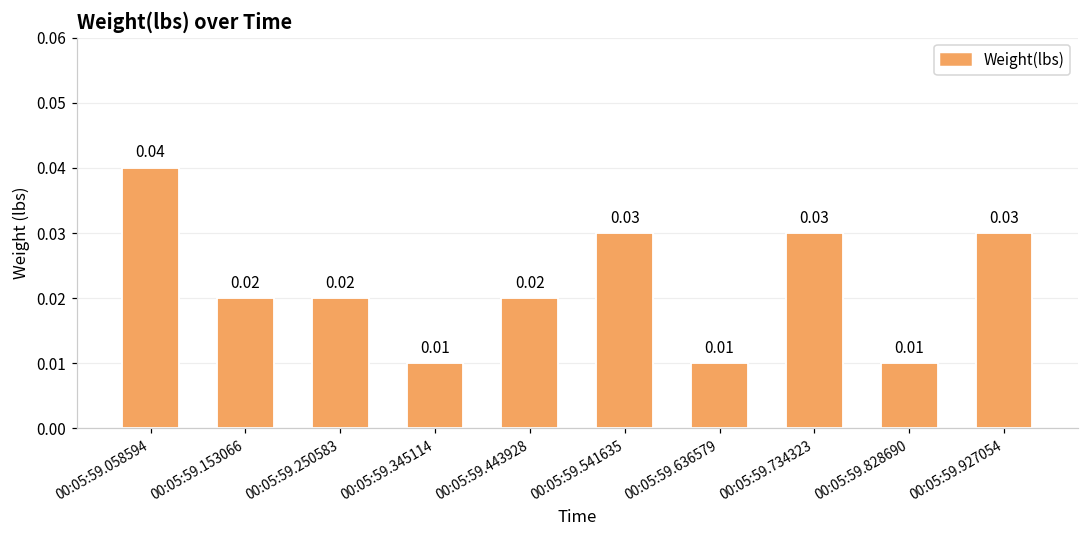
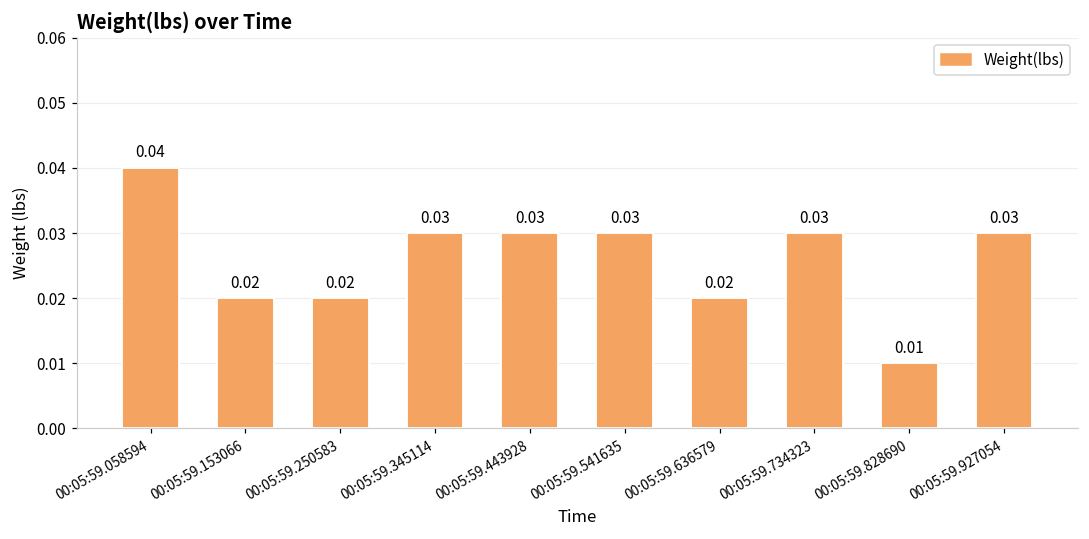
00:05:59.345114: 0.01 -> 0.03
00:05:59.443928: 0.02 -> 0.03
00:05:59.636579: 0.01 -> 0.02
